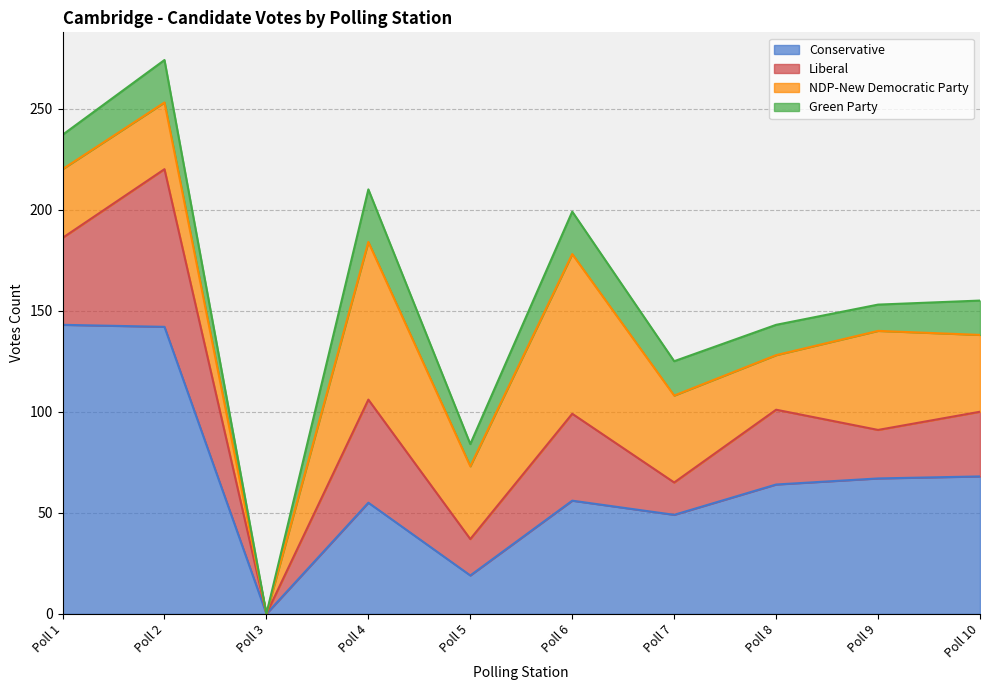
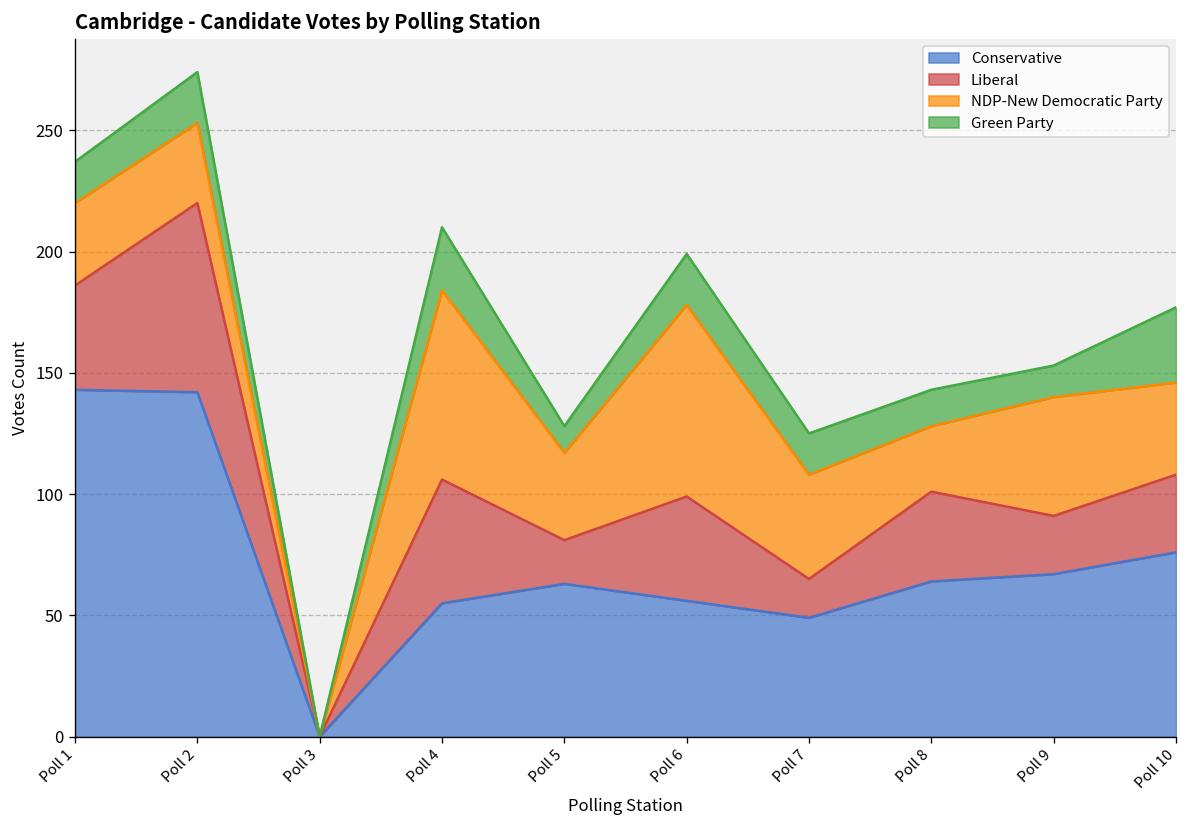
Conservative, Poll 5: 19 -> 63
Conservative, Poll 10: 68 -> 76
Green Party, Poll 10: 17 -> 31
